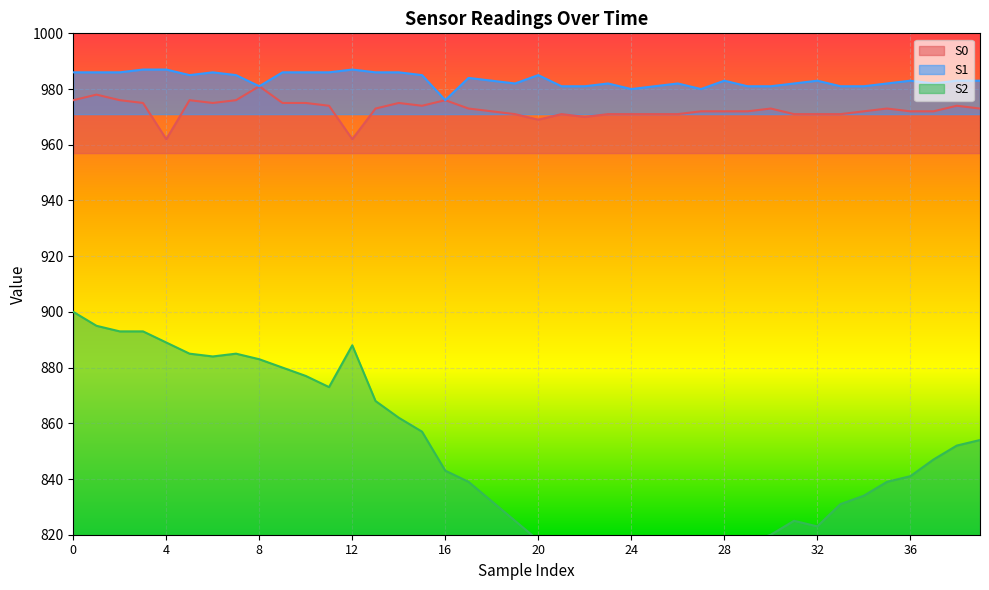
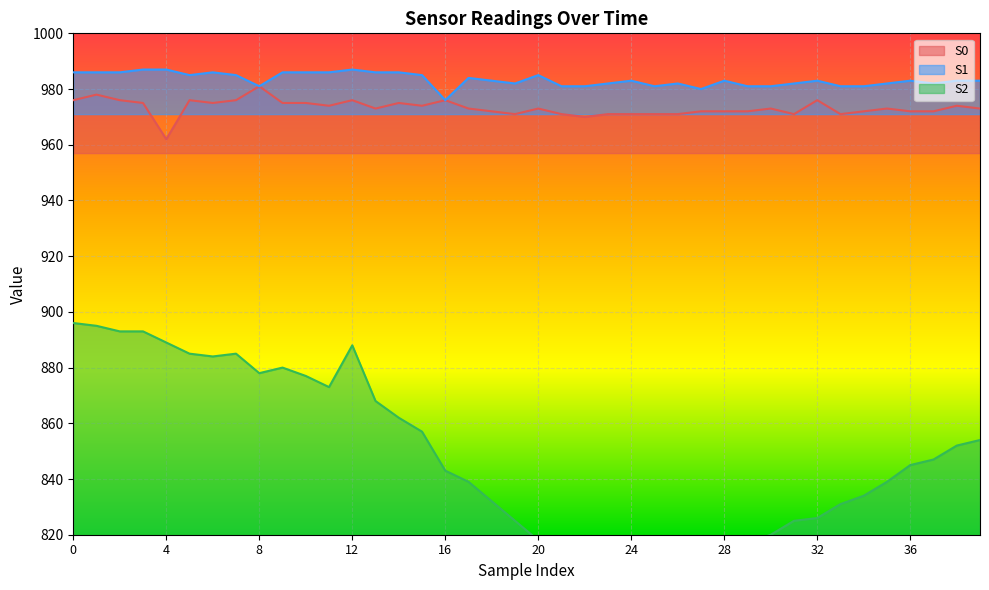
S2, 0: 900 -> 896
S2, 8: 883 -> 878
S0, 12: 962 -> 976
S0, 20: 969 -> 973
S1, 24: 980 -> 983
S0, 32: 971 -> 976
S2, 32: 823 -> 826
S2, 36: 841 -> 845
